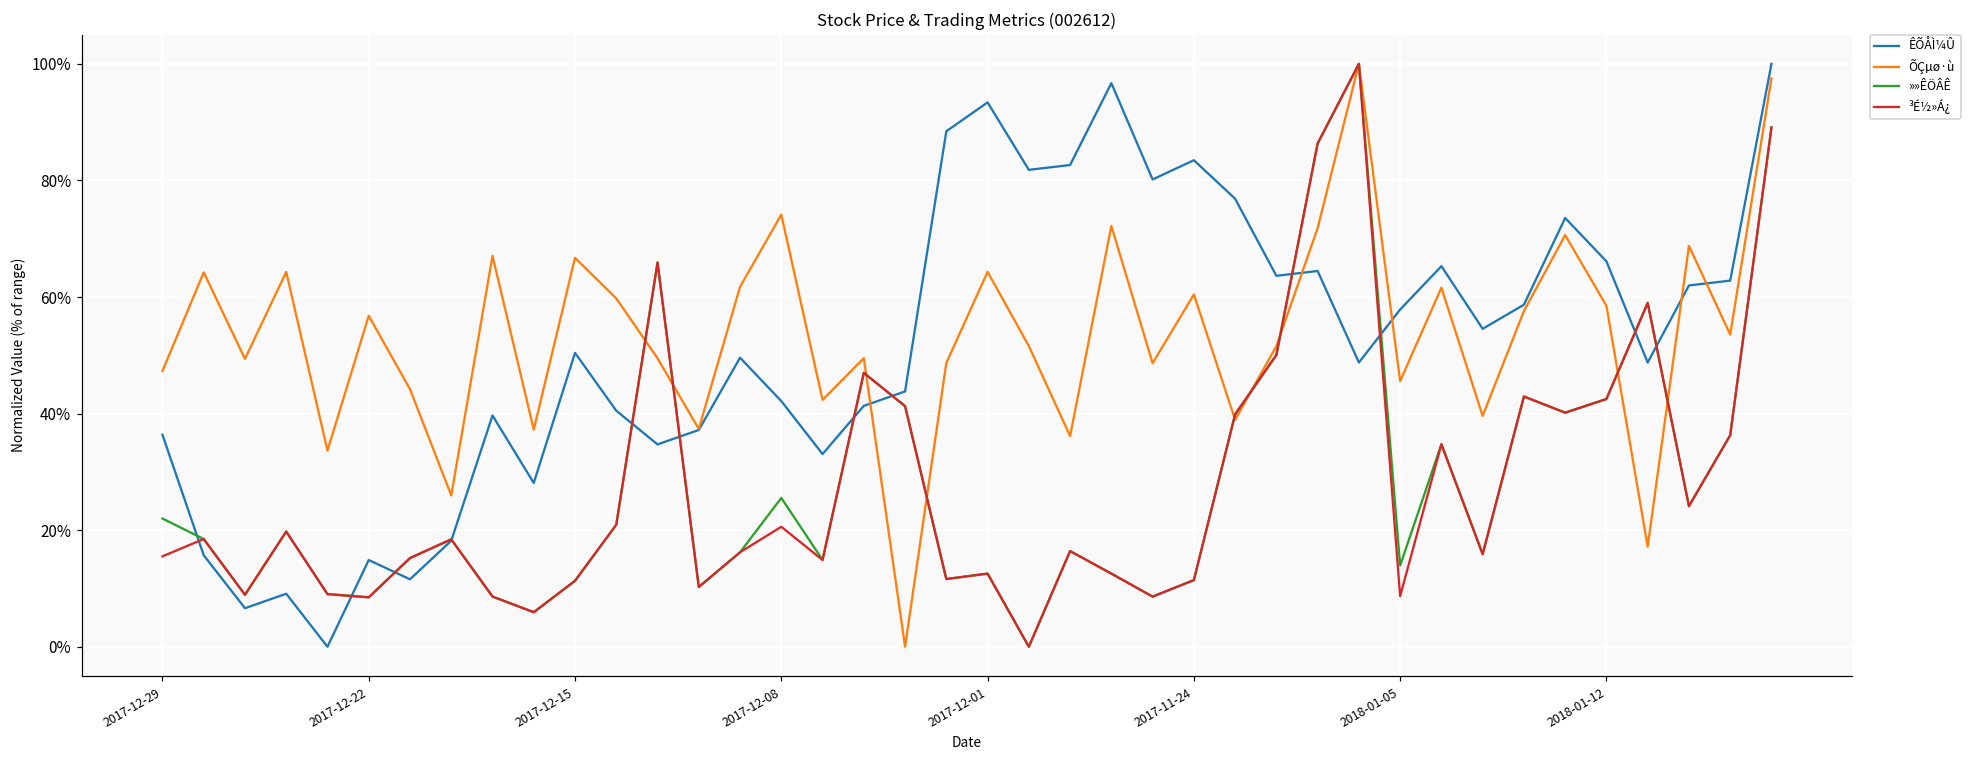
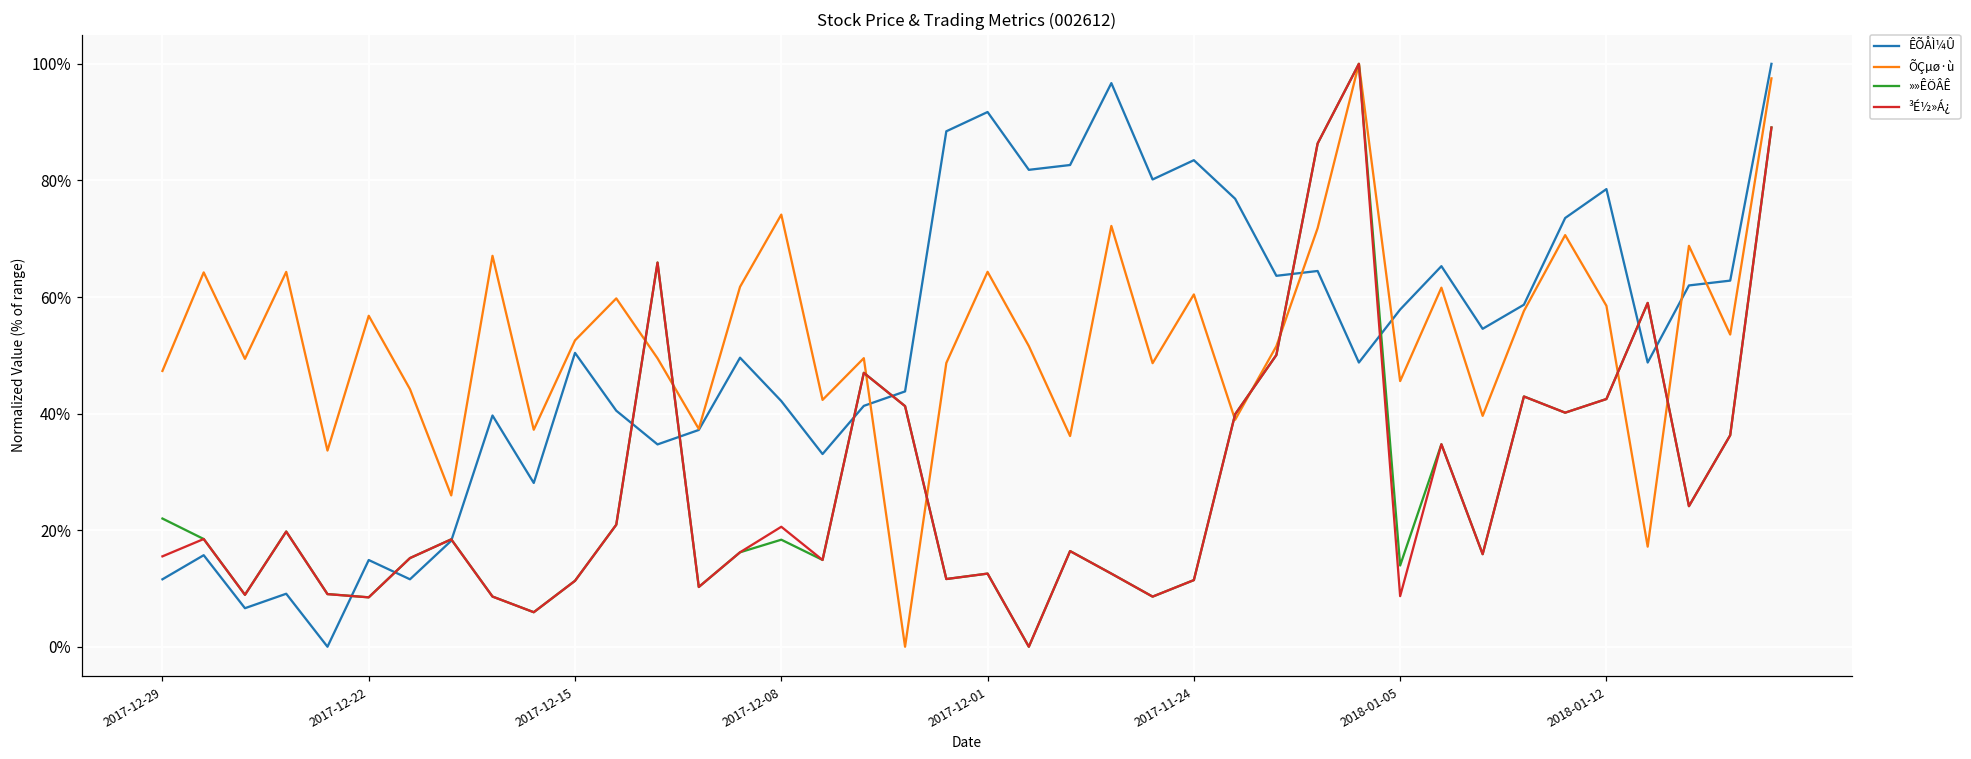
ÊÕÅÌ¼Û, 2017-12-29: 36% -> 12%
ÕÇµø·ù, 2017-12-15: 67% -> 53%
»»ÊÖÂÊ, 2017-12-08: 26% -> 18%
ÊÕÅÌ¼Û, 2017-12-01: 93% -> 92%
ÊÕÅÌ¼Û, 2018-01-12: 66% -> 79%
